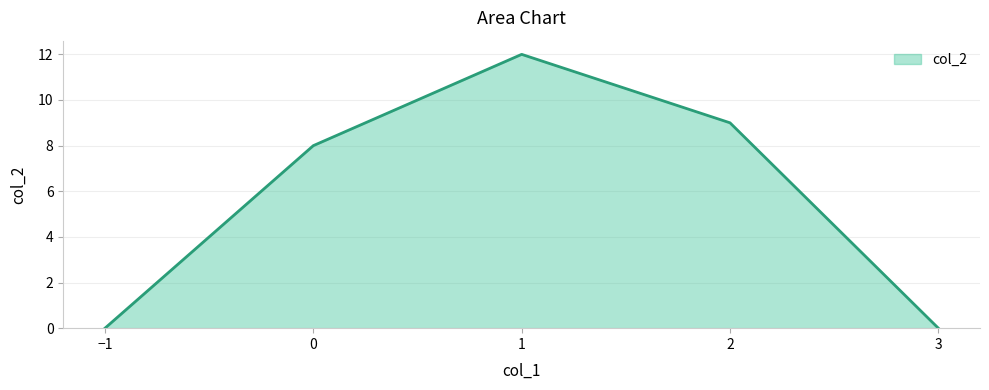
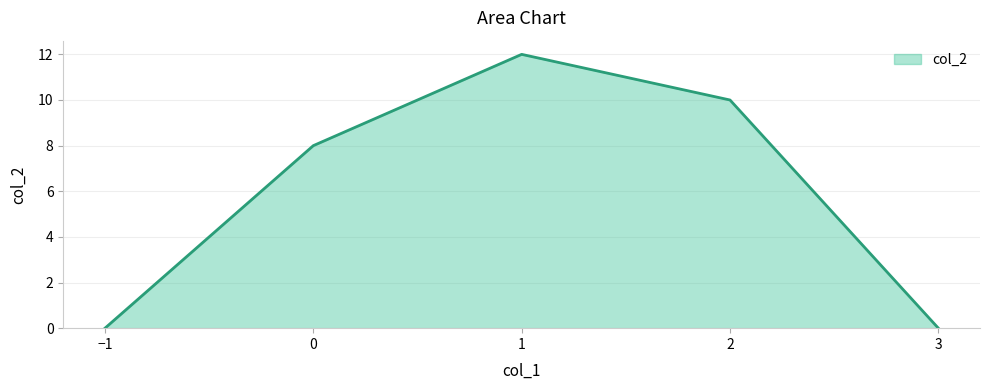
2: 9 -> 10
